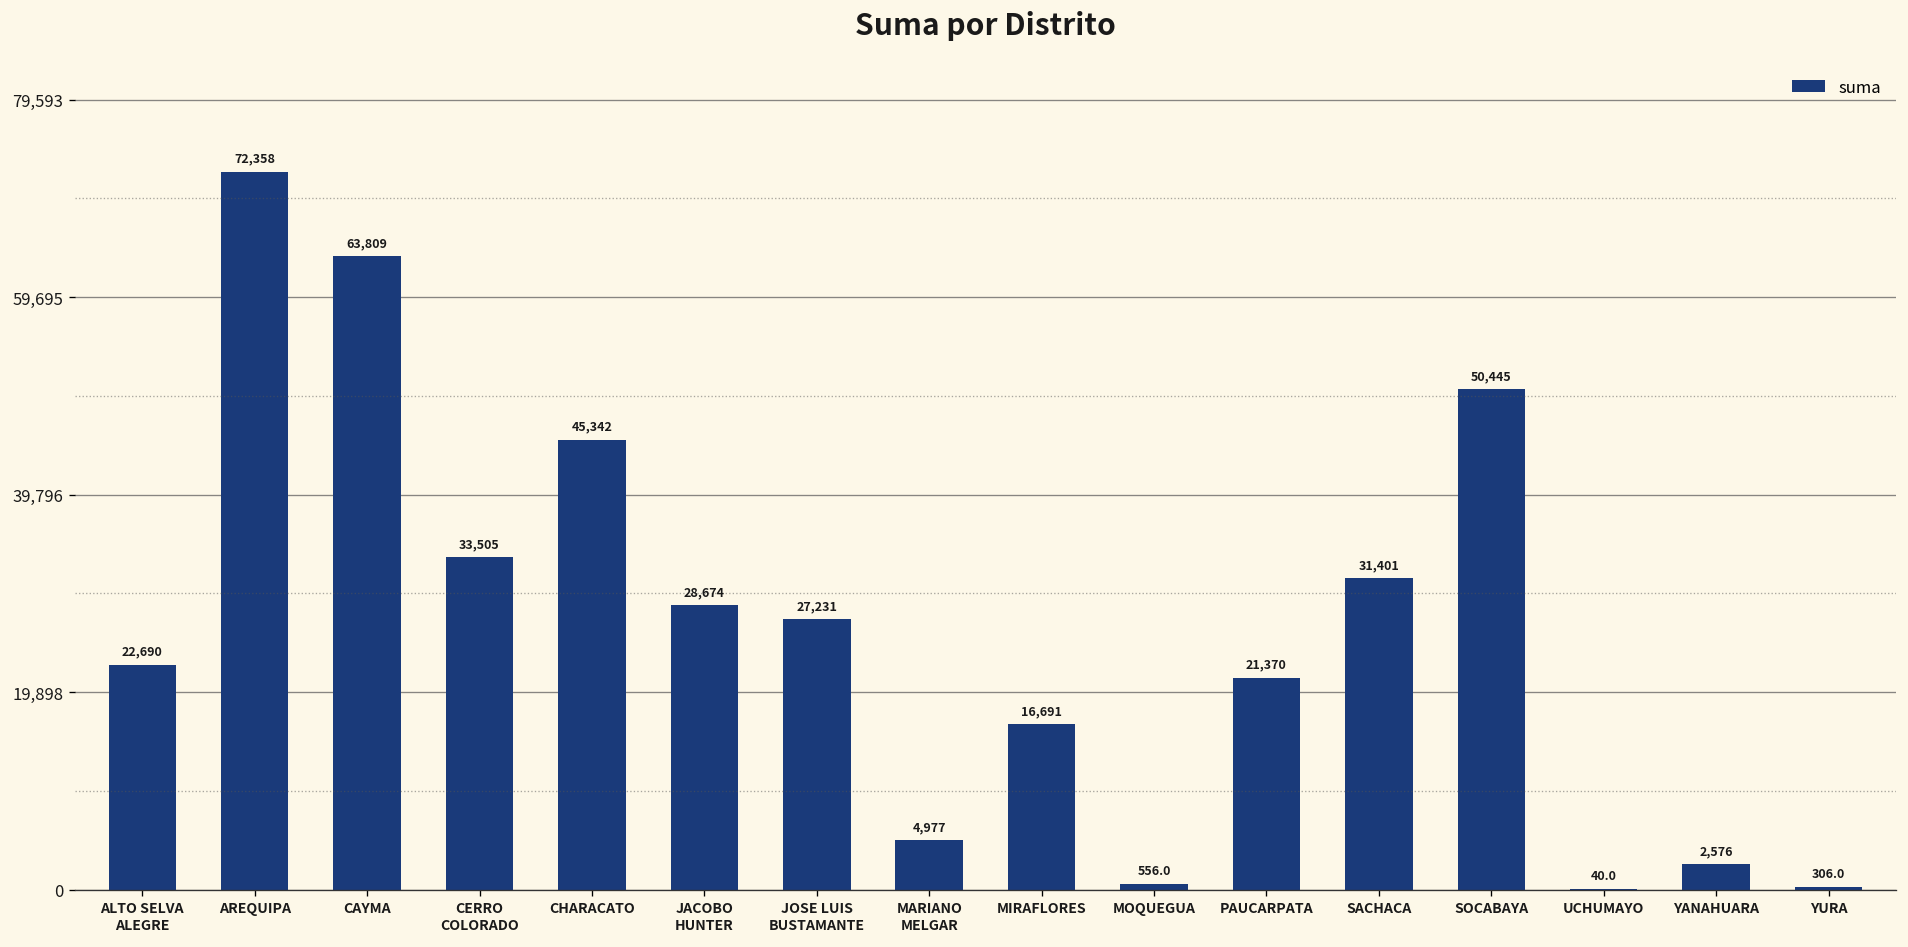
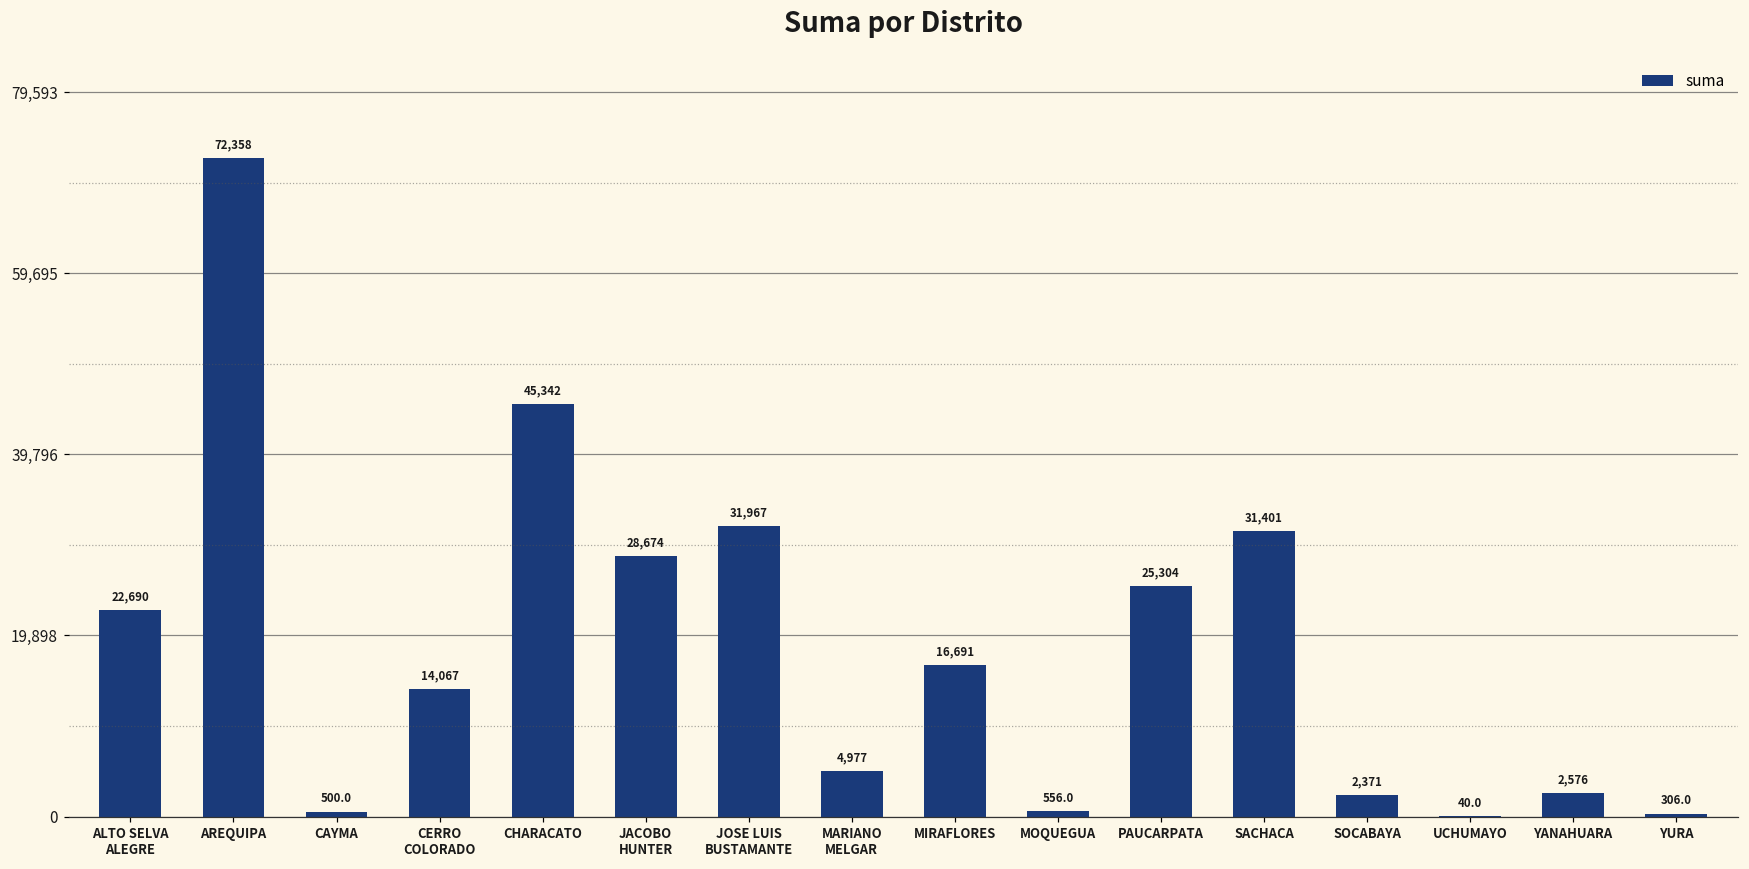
CAYMA: 63,809 -> 500.0
CERRO COLORADO: 33,505 -> 14,067
JOSE LUIS BUSTAMANTE: 27,231 -> 31,967
PAUCARPATA: 21,370 -> 25,304
SOCABAYA: 50,445 -> 2,371
